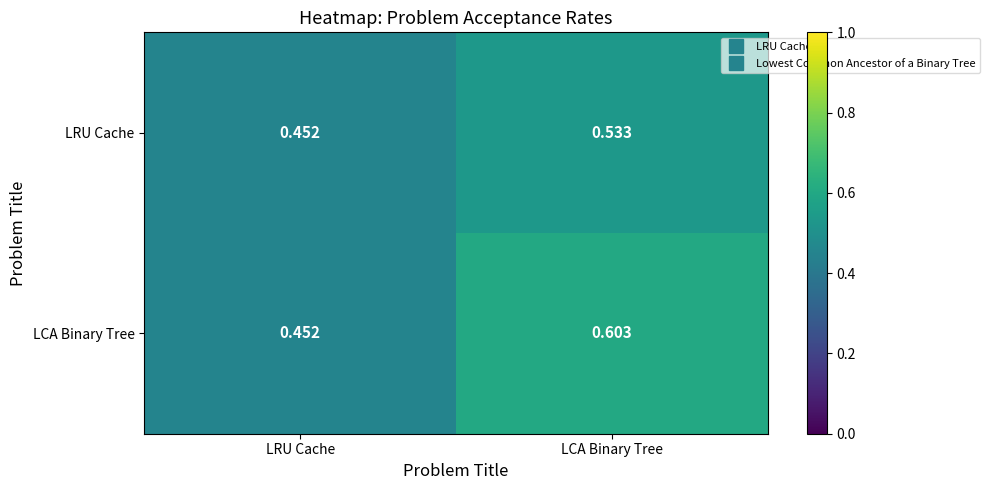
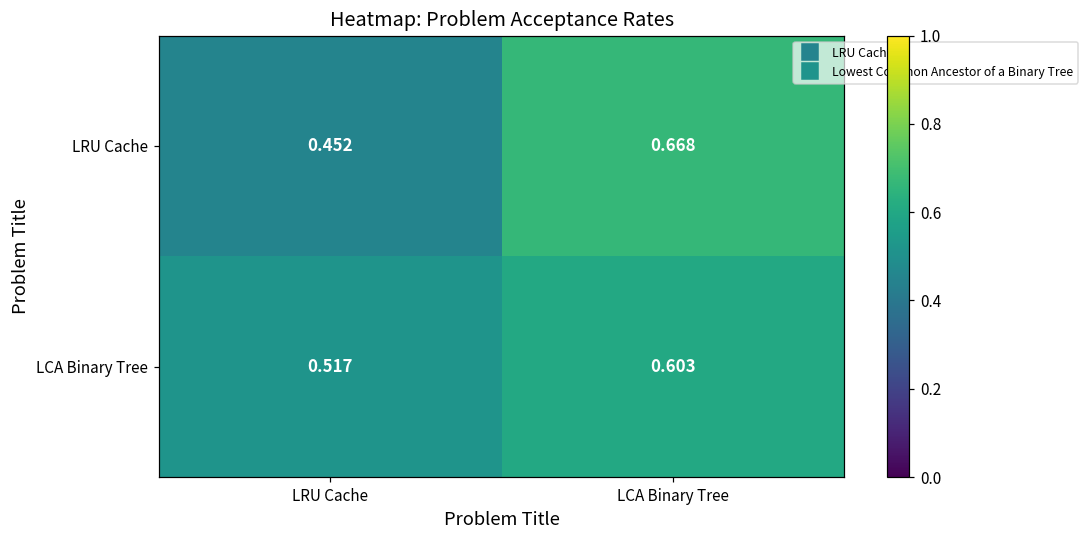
LRU Cache, LCA Binary Tree: 0.533 -> 0.668
LCA Binary Tree, LRU Cache: 0.452 -> 0.517
